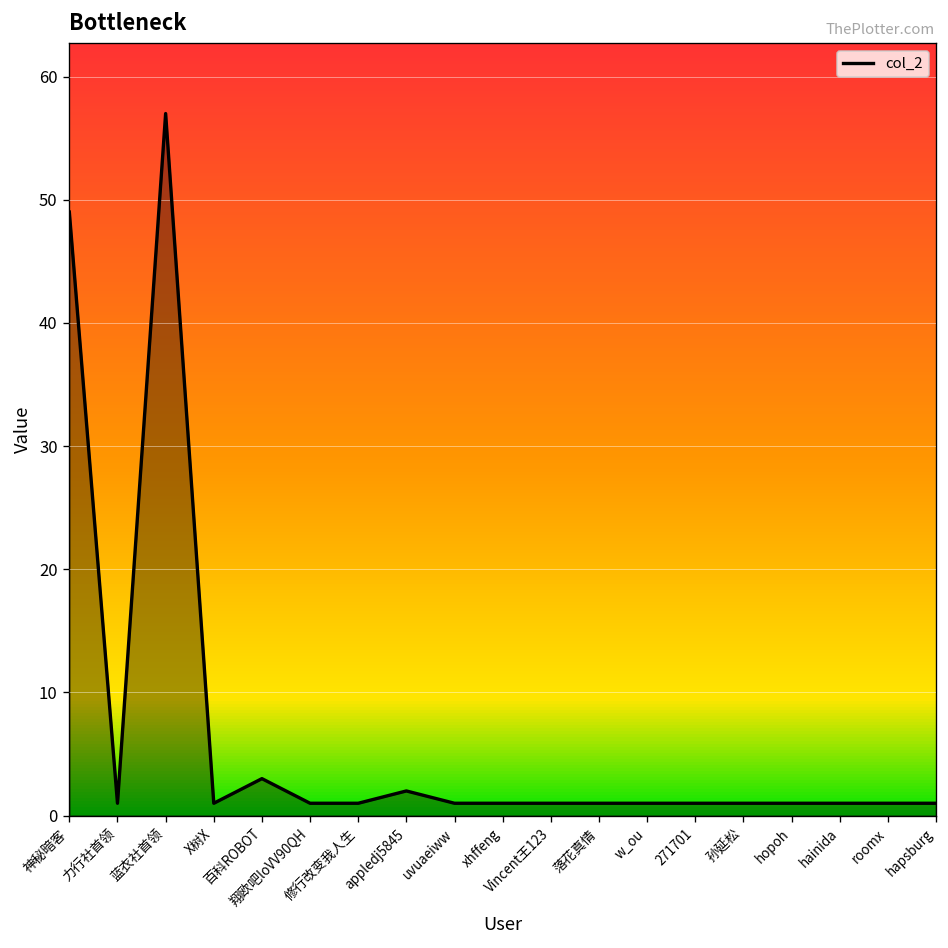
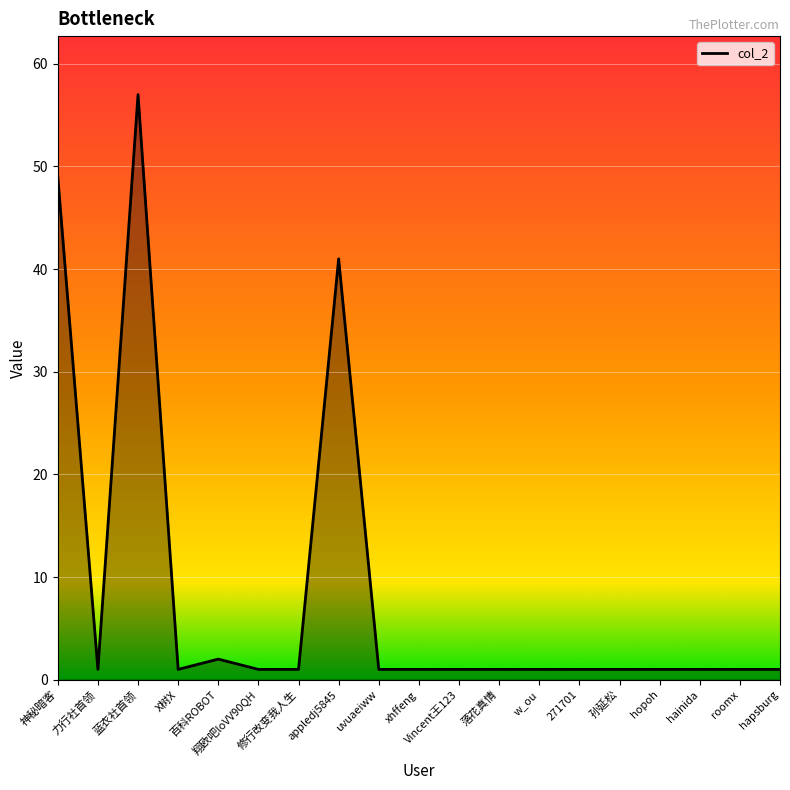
百科ROBOT: 3 -> 2
appledj5845: 2 -> 41
